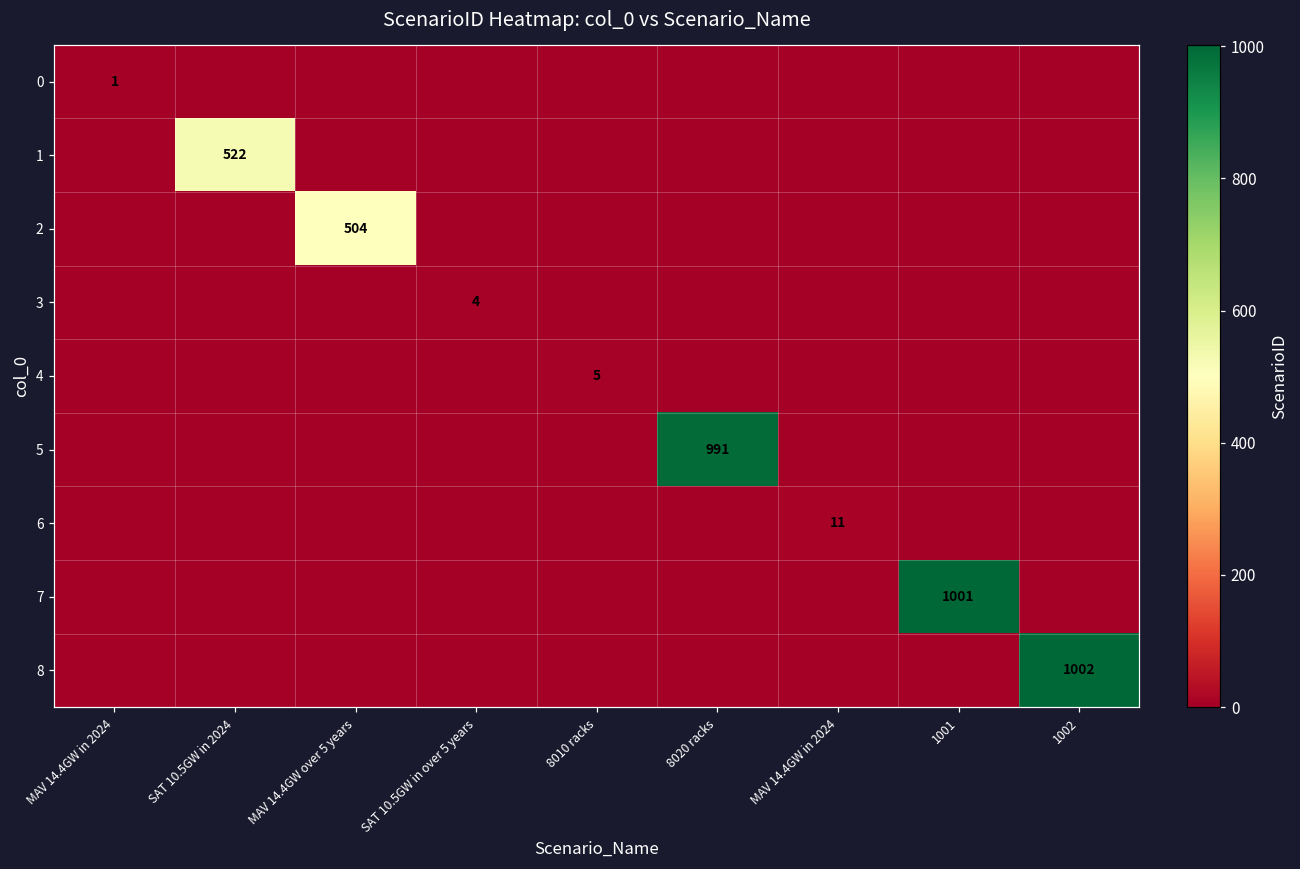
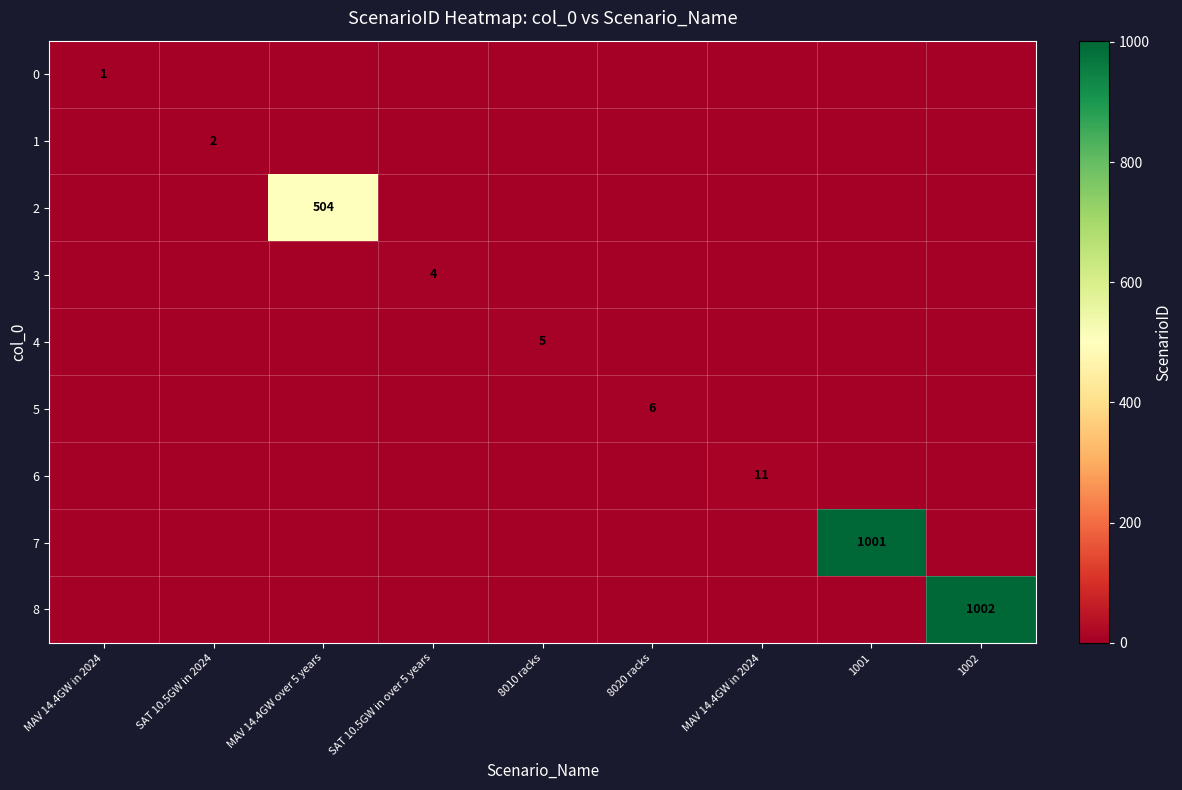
1, SAT 10.5GW in 2024: 522 -> 2
5, 8020 racks: 991 -> 6
